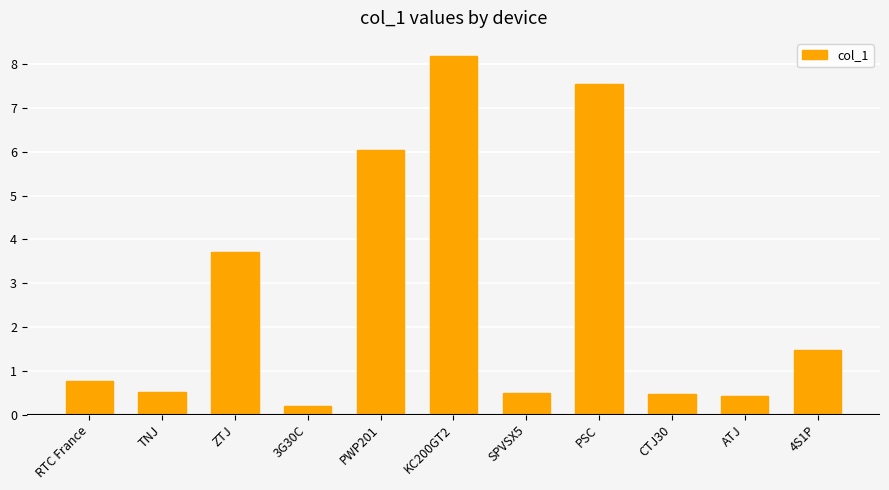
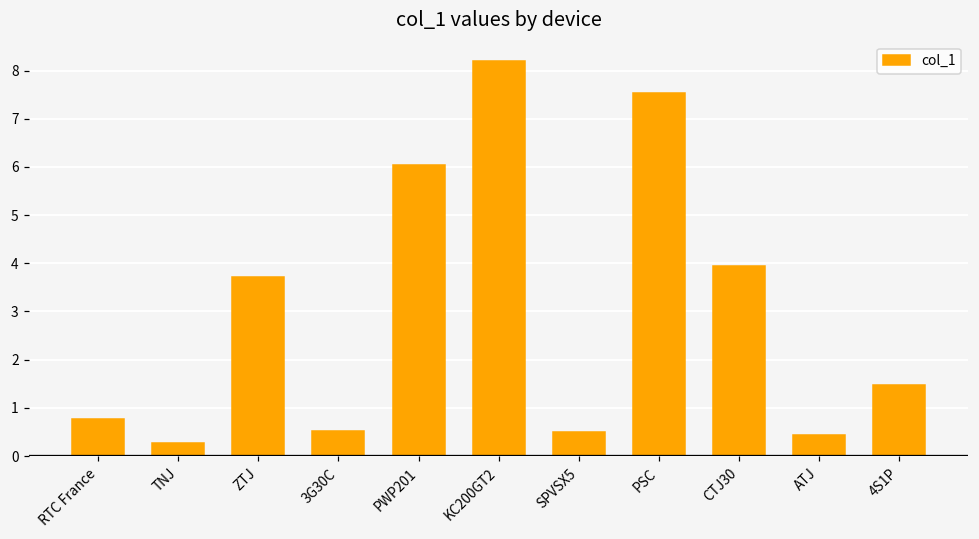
TNJ: 0.5 -> 0.3
3G30C: 0.2 -> 0.5
CTJ30: 0.5 -> 3.9
